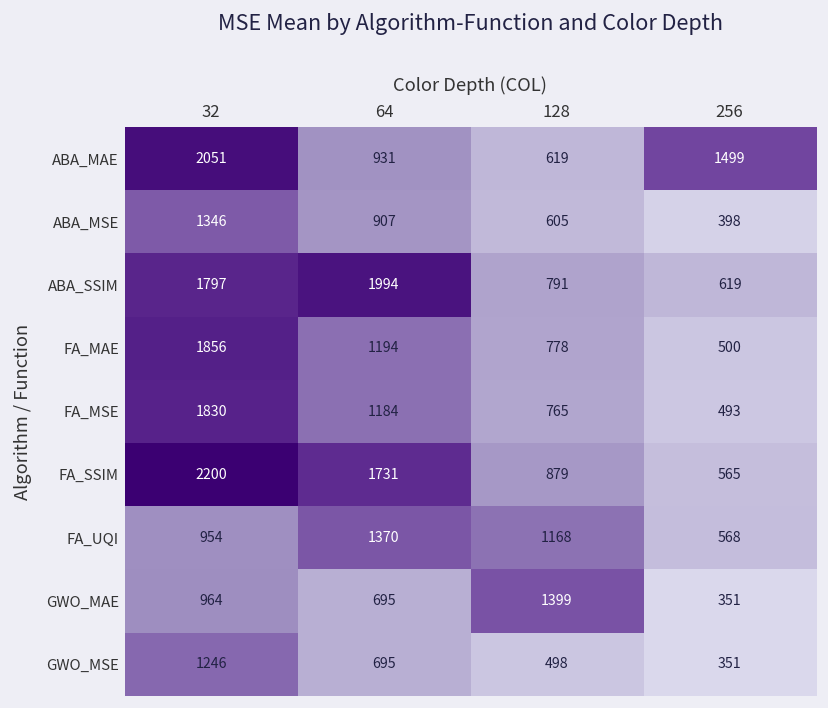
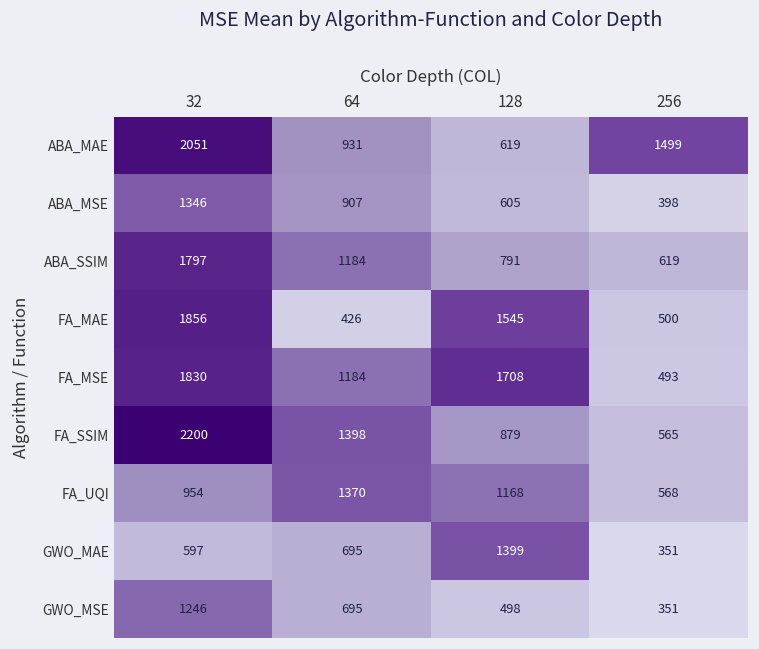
ABA_SSIM, 64: 1994 -> 1184
FA_MAE, 64: 1194 -> 426
FA_MAE, 128: 778 -> 1545
FA_MSE, 128: 765 -> 1708
FA_SSIM, 64: 1731 -> 1398
GWO_MAE, 32: 964 -> 597
